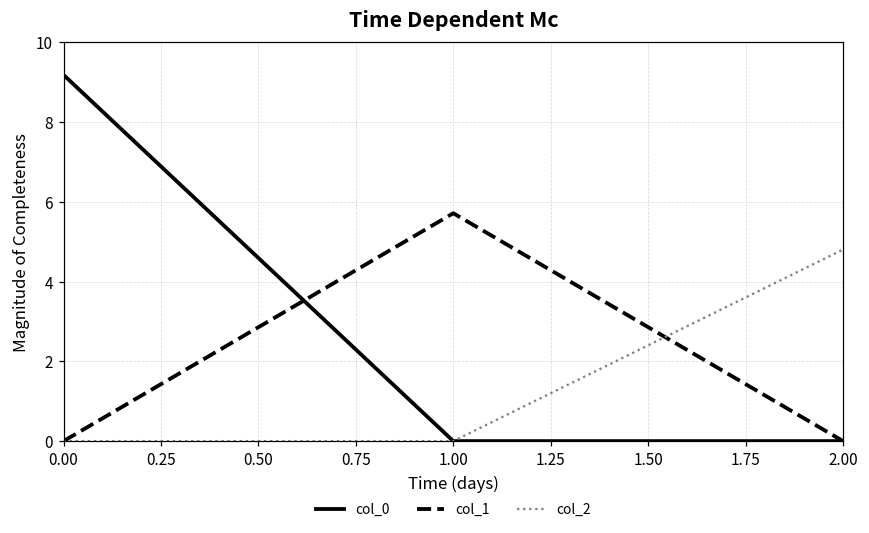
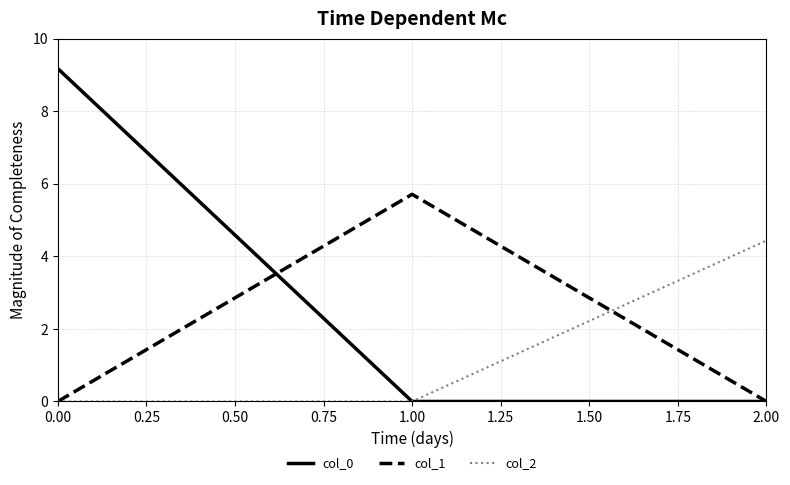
col_2, 2.00: 4.8 -> 4.4
